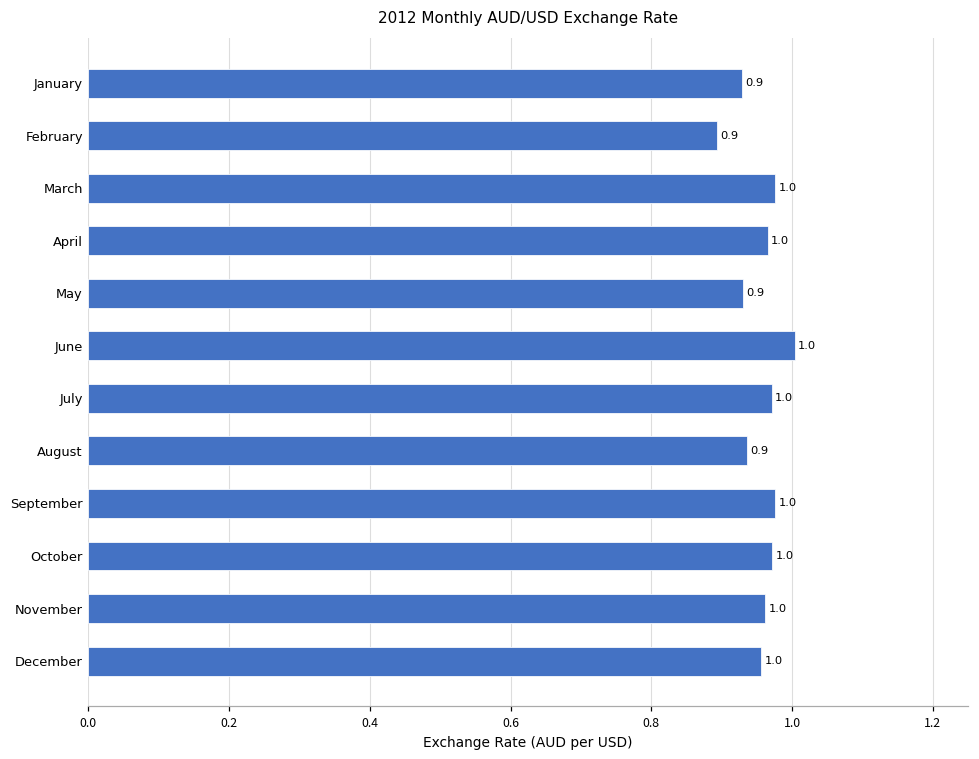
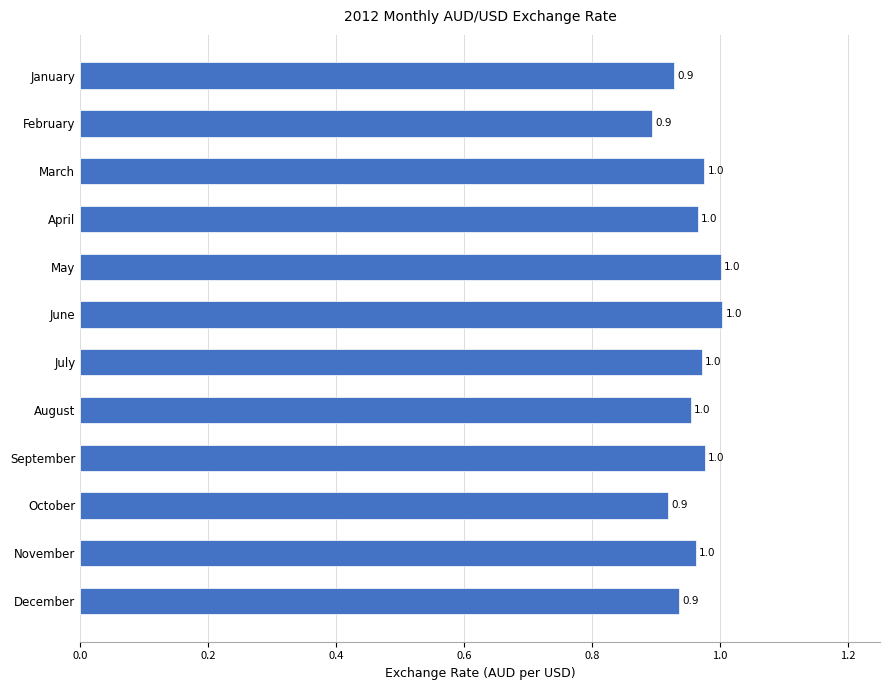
May: 0.9 -> 1.0
August: 0.9 -> 1.0
October: 1.0 -> 0.9
December: 1.0 -> 0.9
